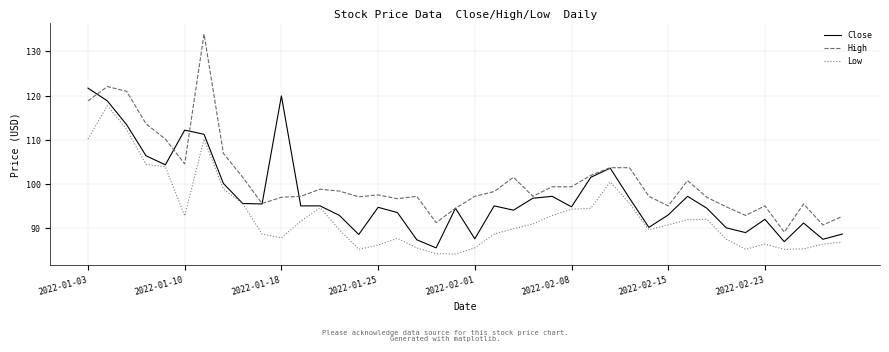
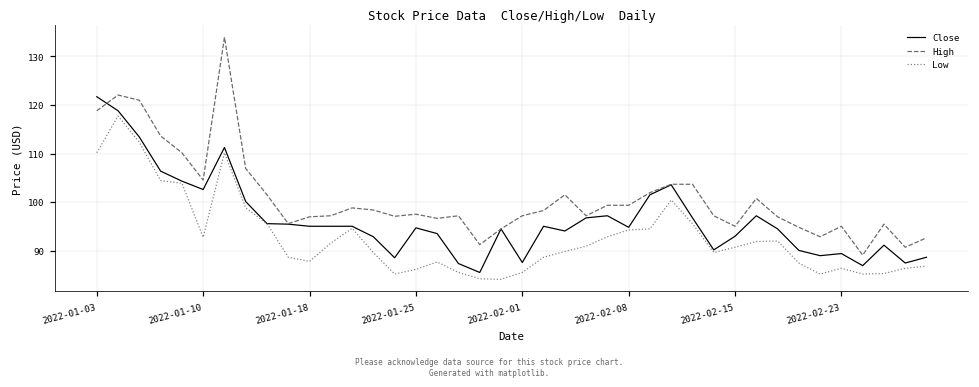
Close, 2022-01-10: 112 -> 103
Close, 2022-01-18: 120 -> 95
Close, 2022-02-23: 92 -> 89
